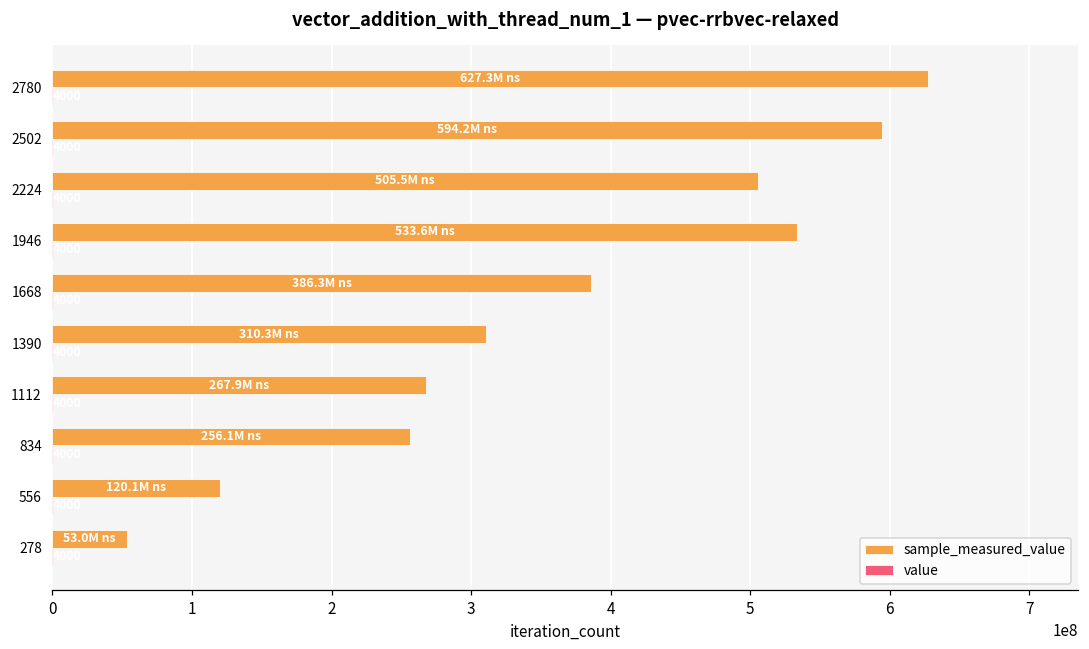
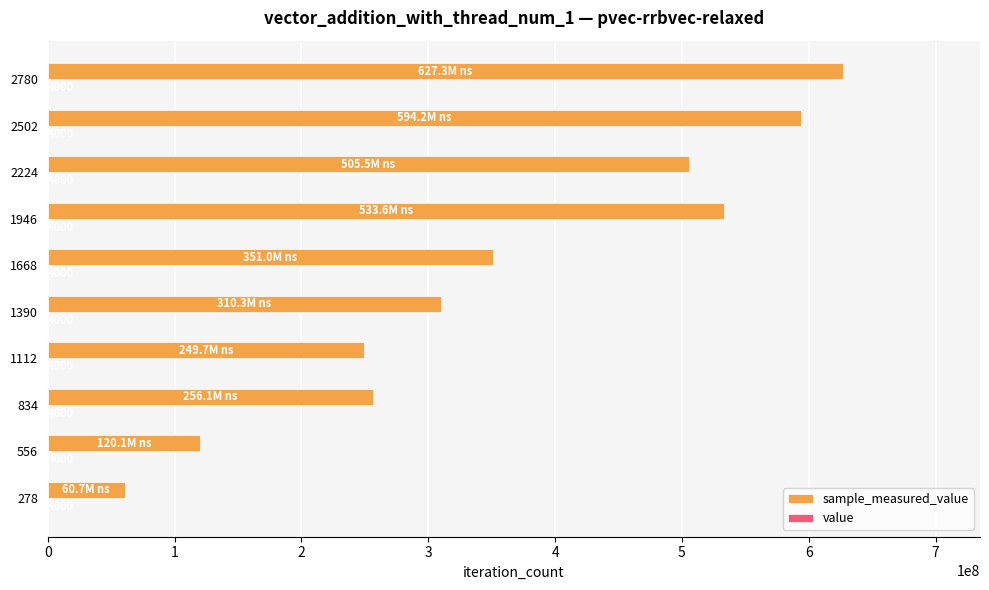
sample_measured_value, 1668: 386.3M -> 351.0M
sample_measured_value, 1112: 267.9M -> 249.7M
sample_measured_value, 278: 53.0M -> 60.7M
